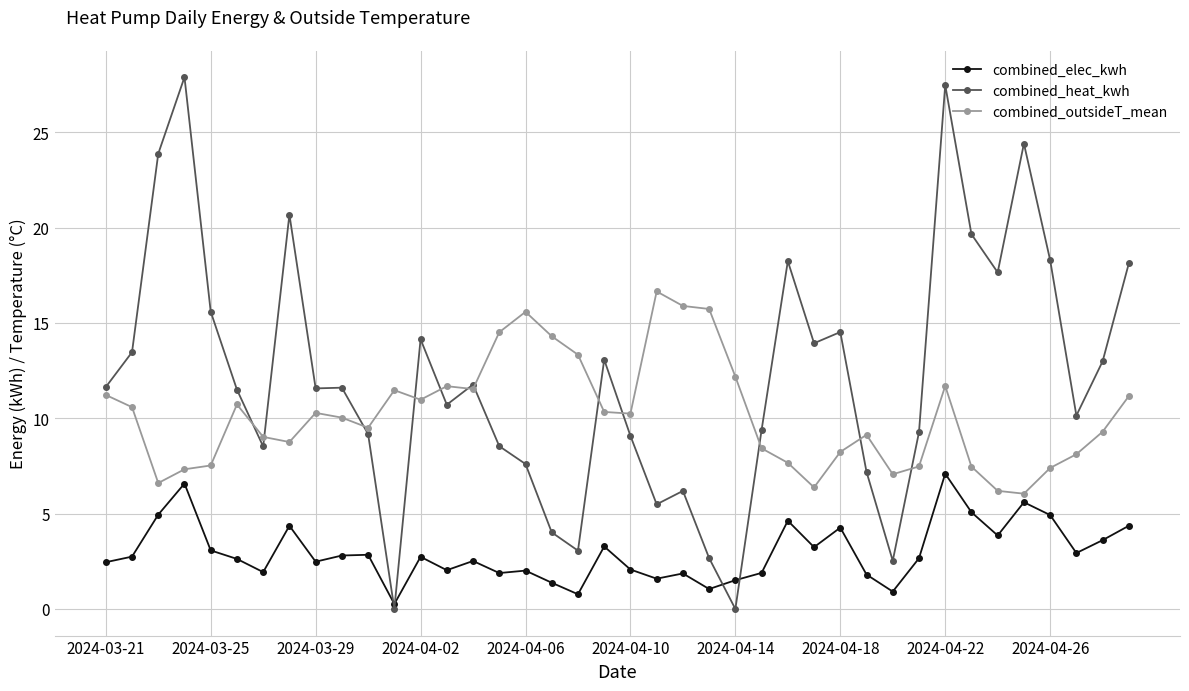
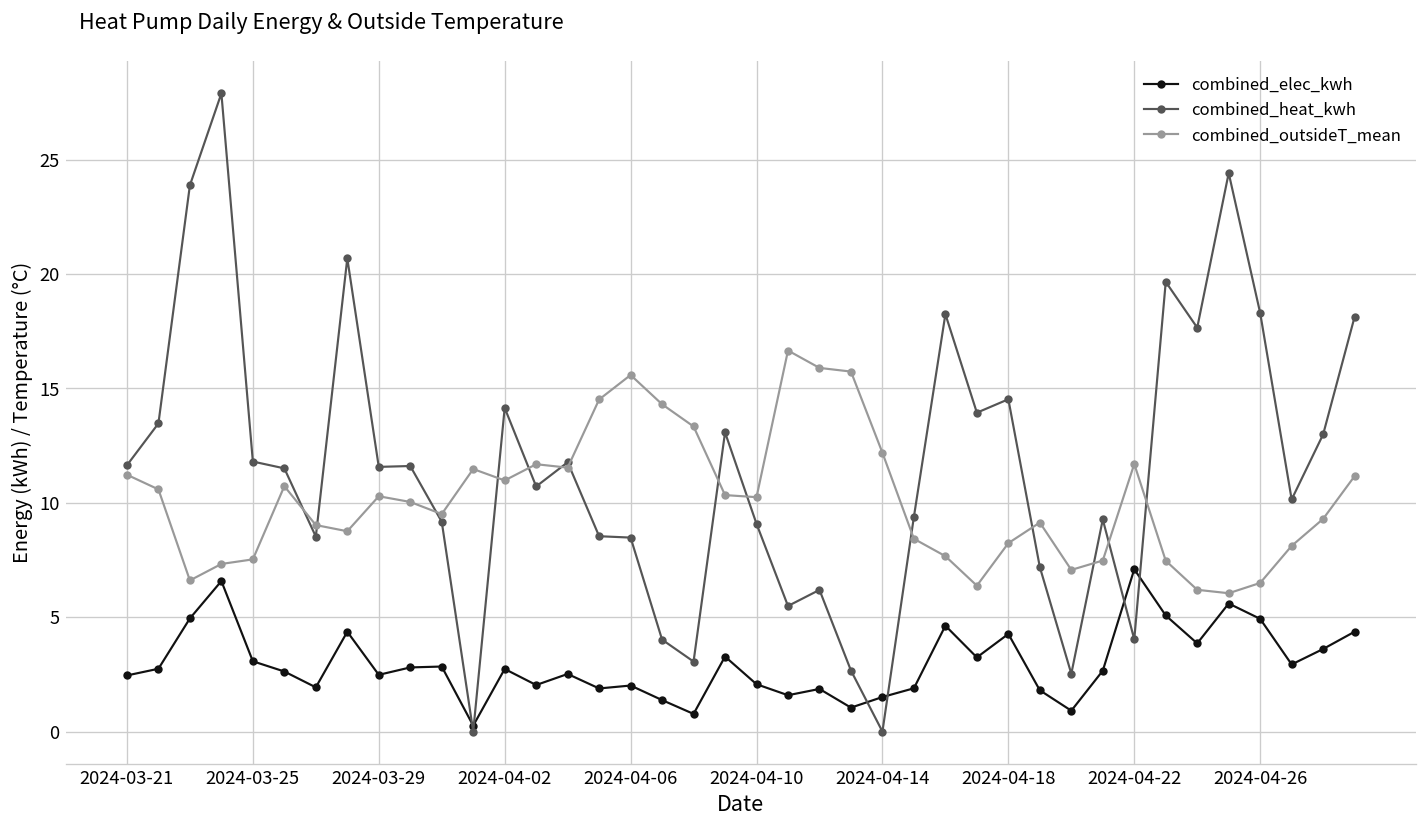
combined_heat_kwh, 2024-03-25: 15.6 -> 11.8
combined_heat_kwh, 2024-04-06: 7.6 -> 8.5
combined_heat_kwh, 2024-04-22: 27.5 -> 4.0
combined_outsideT_mean, 2024-04-26: 7.4 -> 6.5
